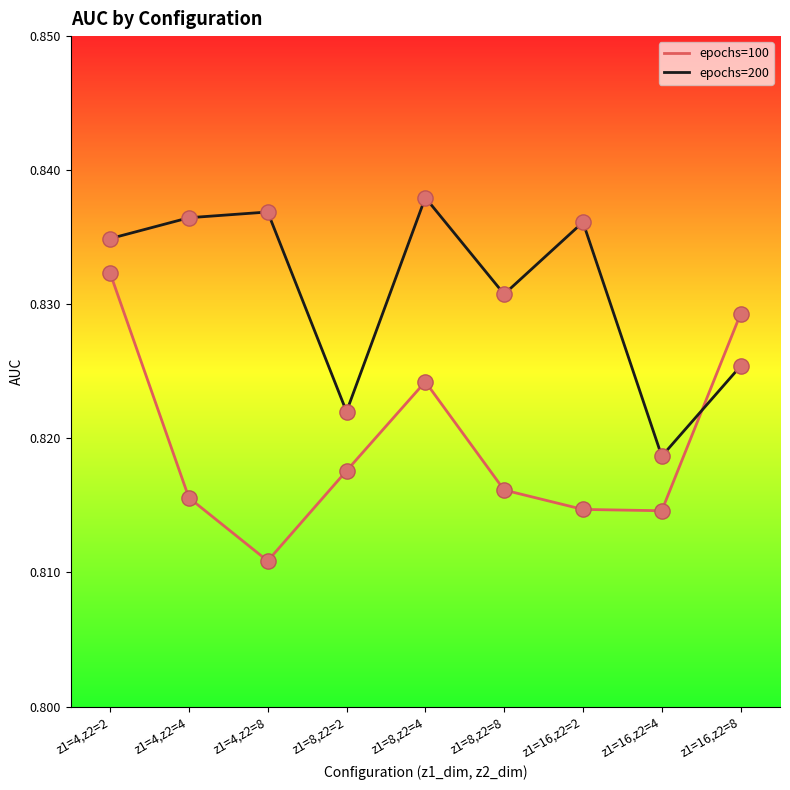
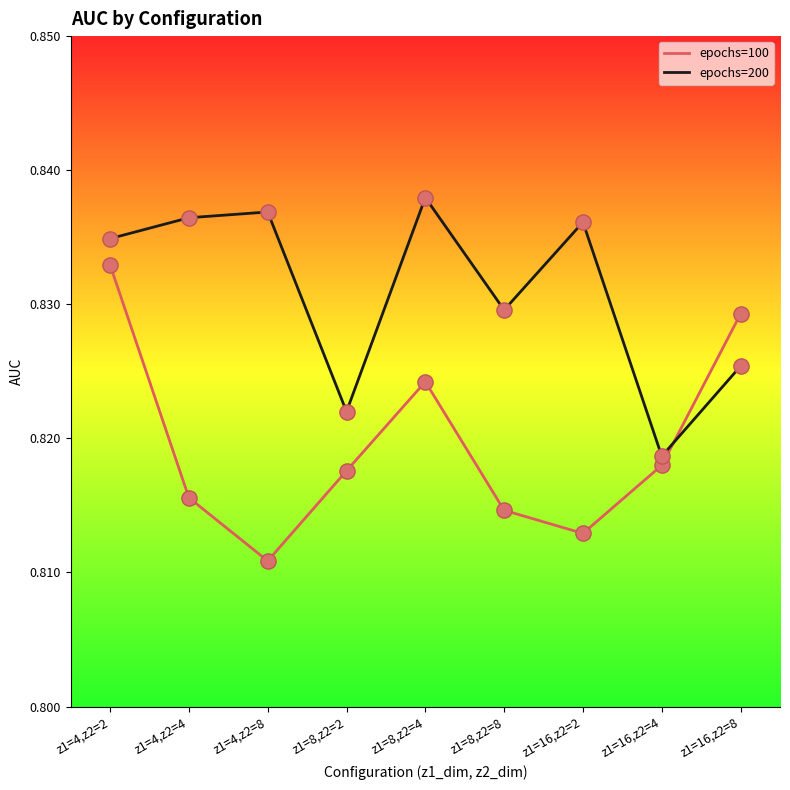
epochs=100, z1=4,z2=2: 0.8323 -> 0.8329
epochs=100, z1=8,z2=8: 0.8161 -> 0.8146
epochs=200, z1=8,z2=8: 0.8308 -> 0.8296
epochs=100, z1=16,z2=2: 0.8147 -> 0.8129
epochs=100, z1=16,z2=4: 0.8146 -> 0.8180
